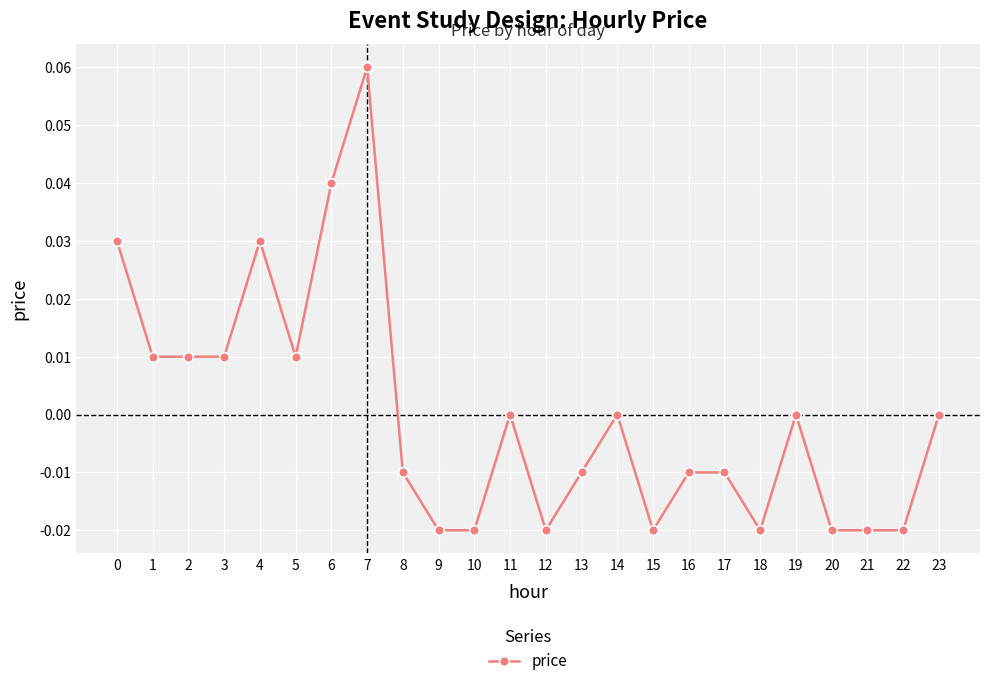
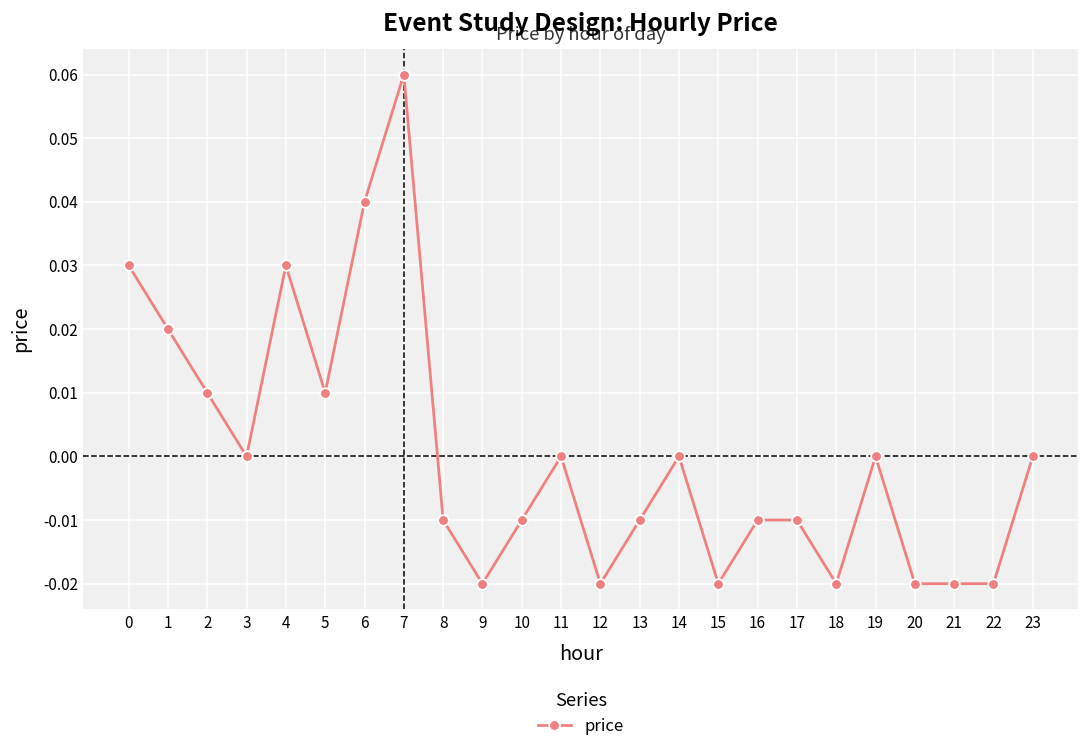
1: 0.01 -> 0.02
3: 0.01 -> 0.00
10: -0.02 -> -0.01
